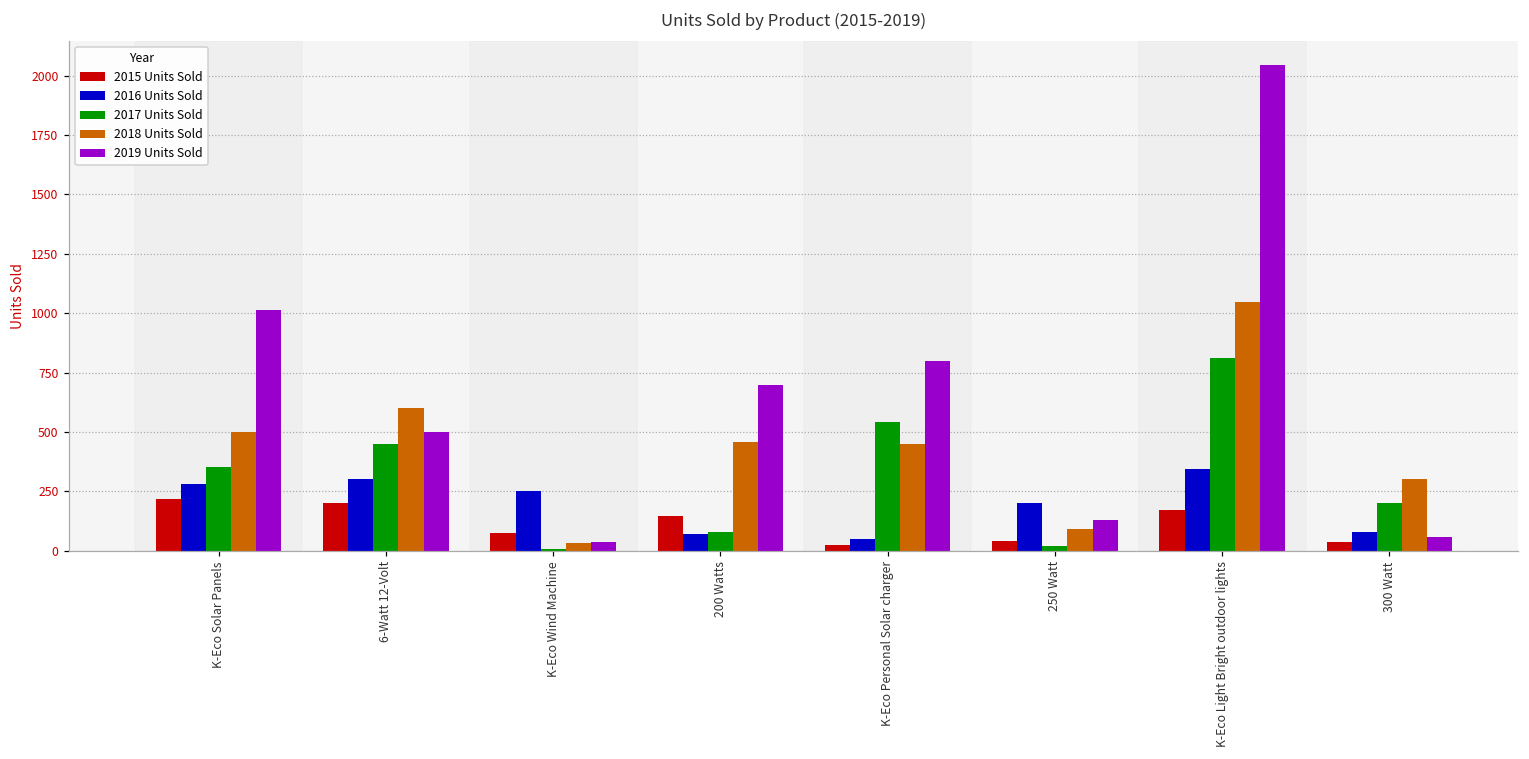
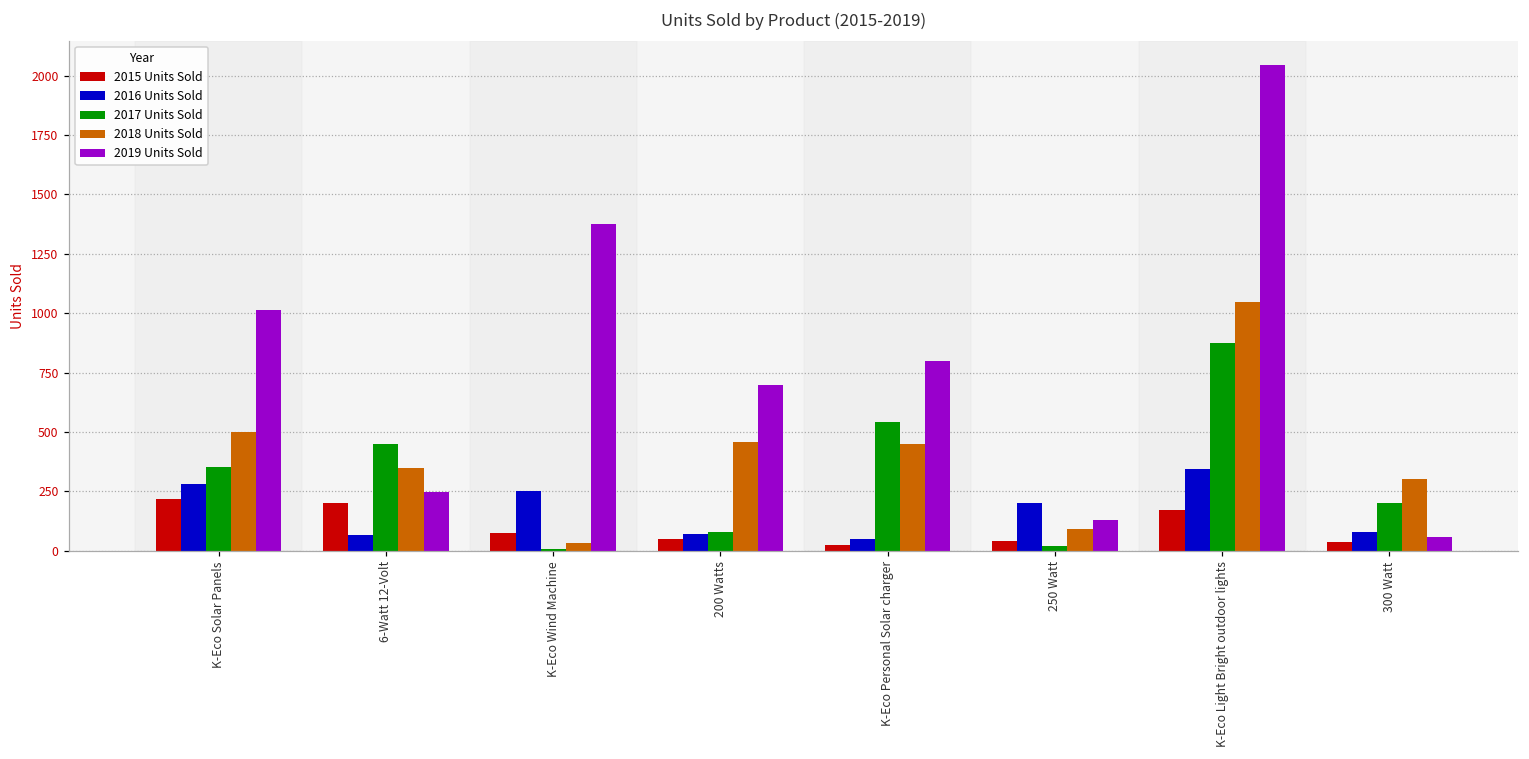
2016 Units Sold, 6-Watt 12-Volt: 300 -> 70
2018 Units Sold, 6-Watt 12-Volt: 600 -> 350
2019 Units Sold, 6-Watt 12-Volt: 500 -> 250
2019 Units Sold, K-Eco Wind Machine: 40 -> 1380
2015 Units Sold, 200 Watts: 140 -> 50
2017 Units Sold, K-Eco Light Bright outdoor lights: 810 -> 880
